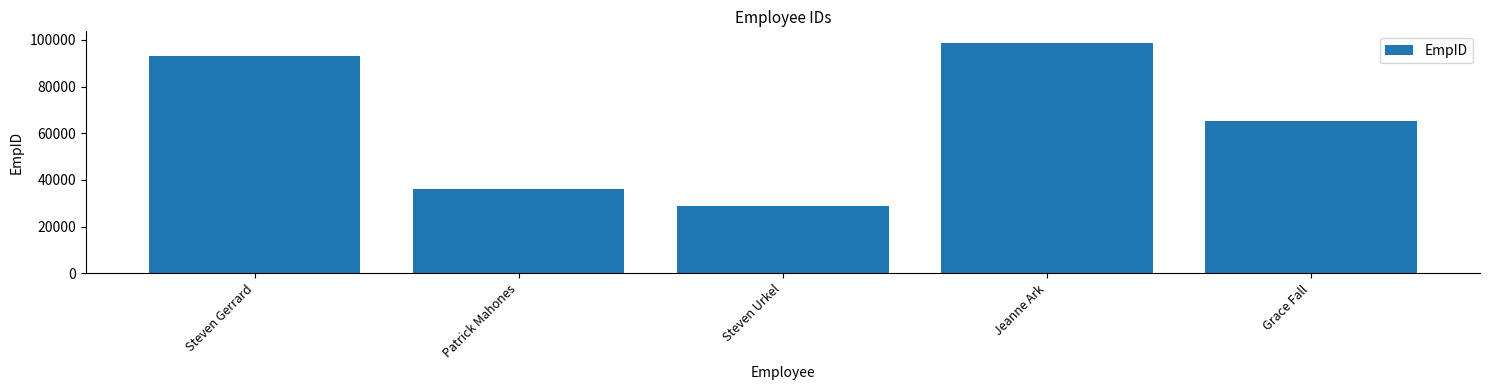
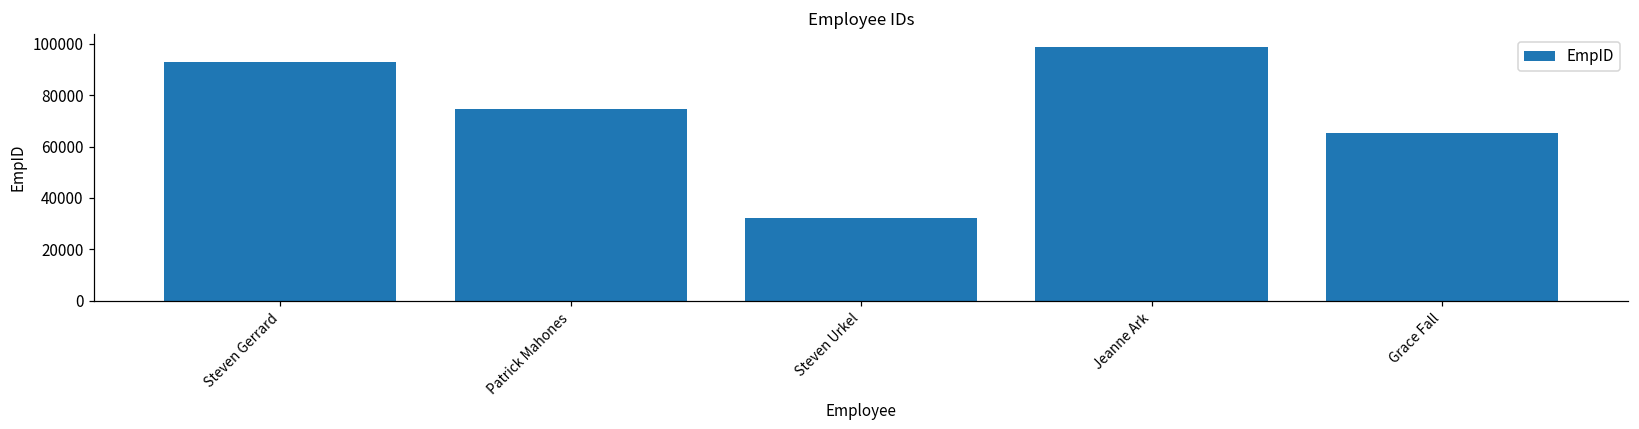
Patrick Mahones: 36000 -> 75000
Steven Urkel: 29000 -> 32000
